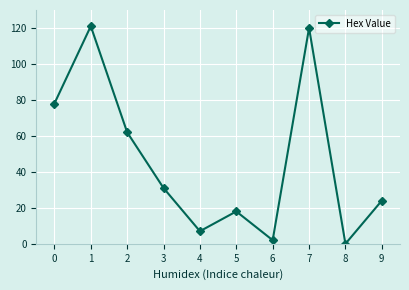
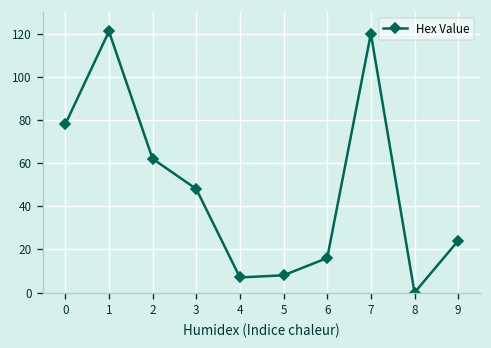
3: 31 -> 48
5: 18 -> 8
6: 2 -> 16
